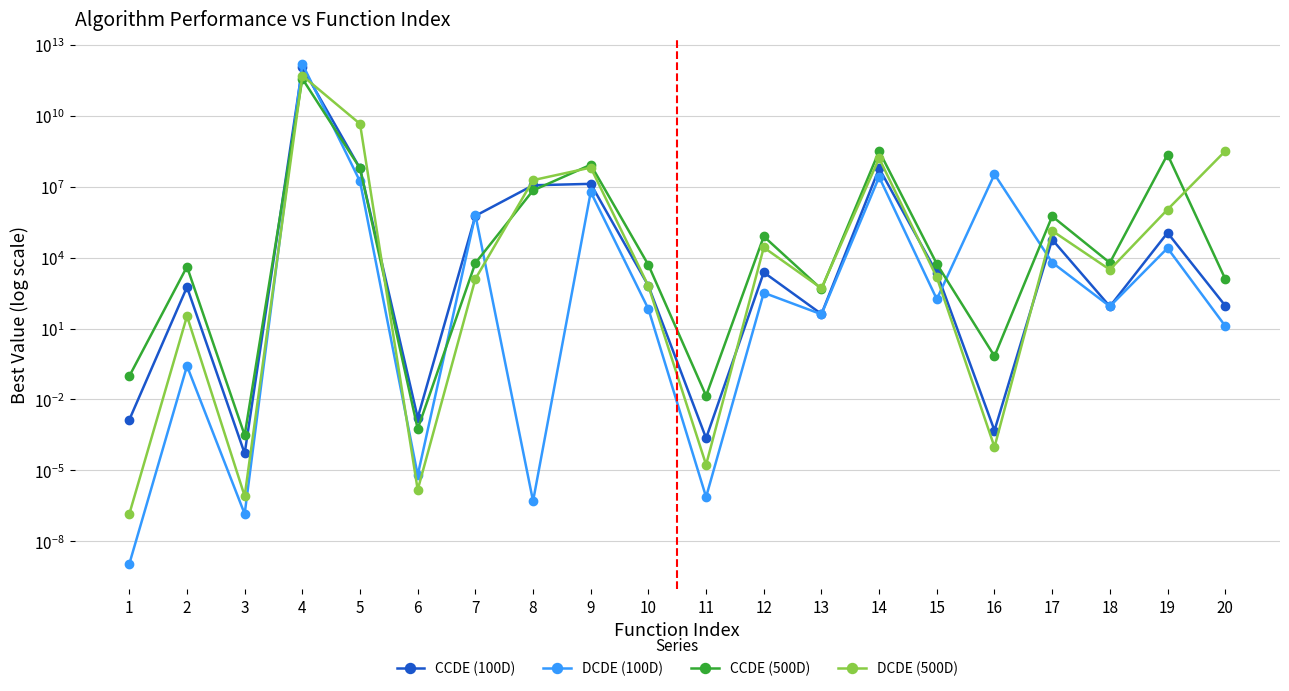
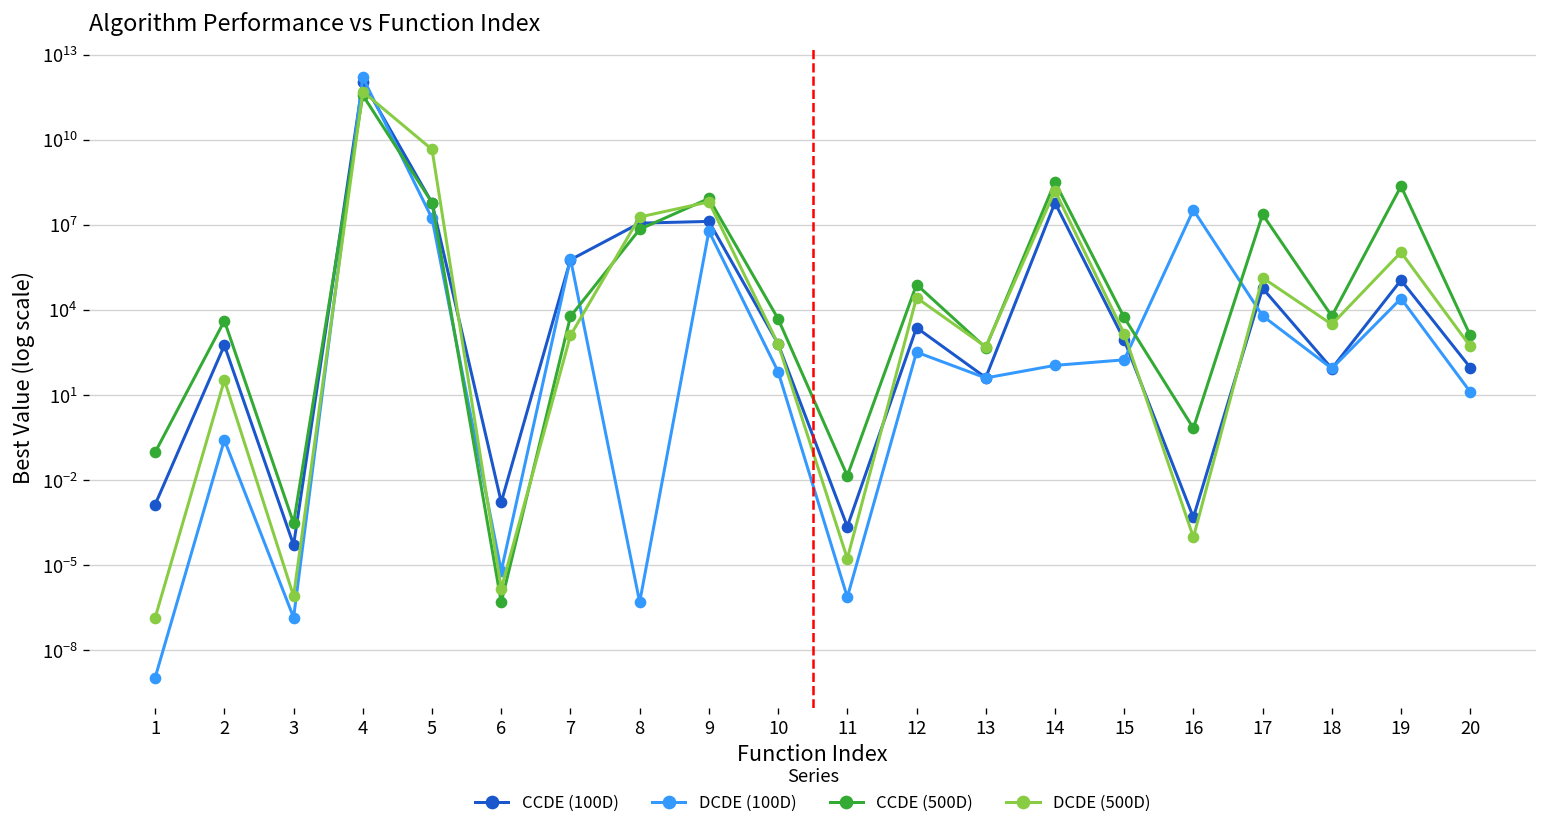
CCDE (500D), 6: 0.0006 -> 0.0000005
DCDE (100D), 14: 30000000 -> 100
CCDE (100D), 15: 2000 -> 900
CCDE (500D), 17: 600000 -> 20000000
DCDE (500D), 20: 300000000 -> 500
